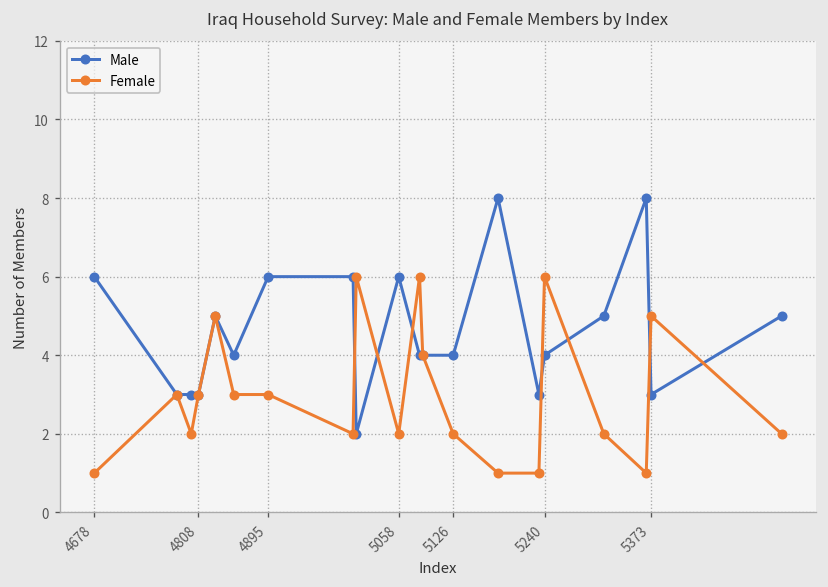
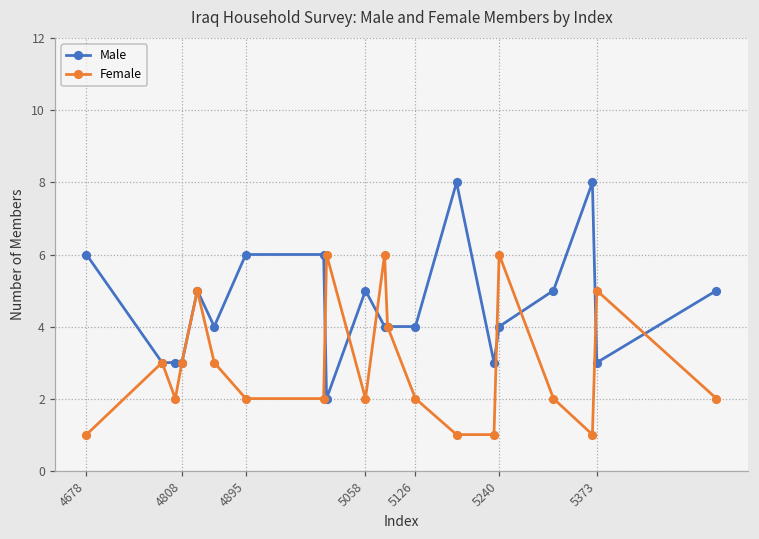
Female, 4895: 3 -> 2
Male, 5058: 6 -> 5
